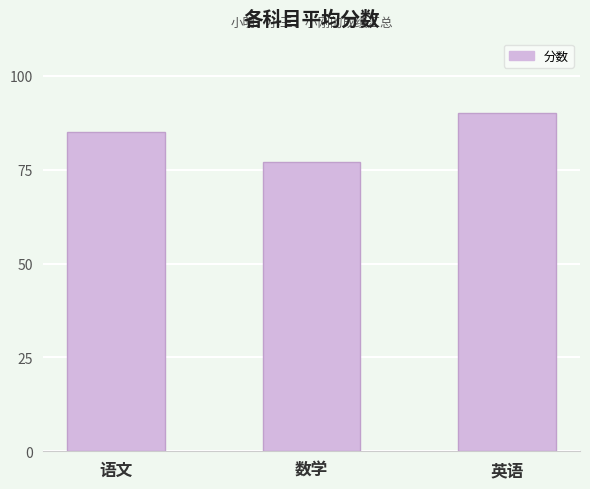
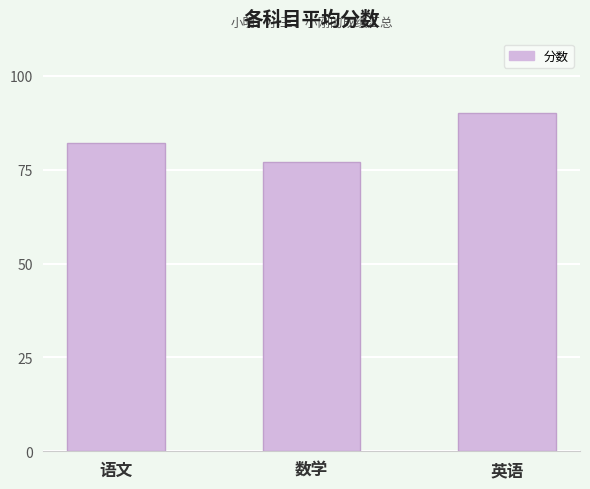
语文: 85 -> 82
